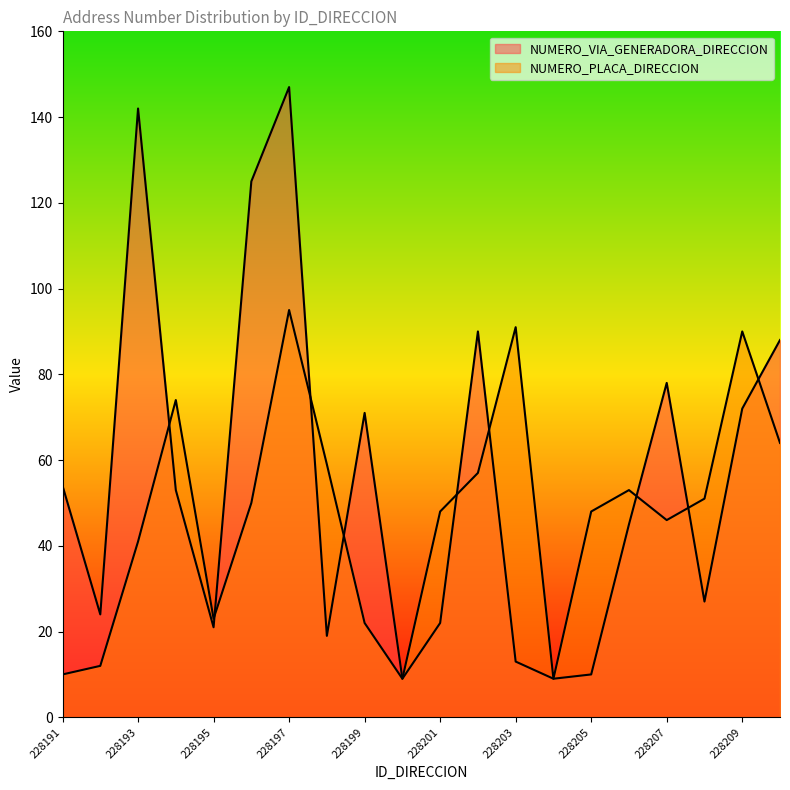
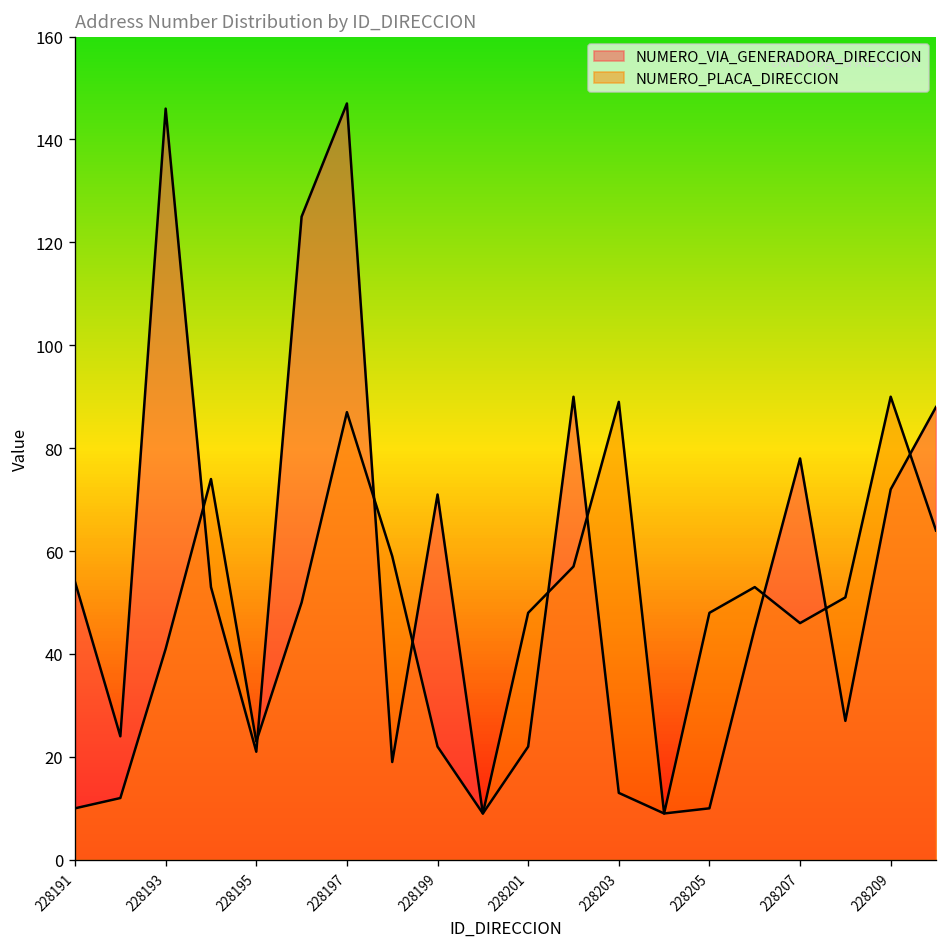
NUMERO_VIA_GENERADORA_DIRECCION, 228193: 142 -> 146
NUMERO_PLACA_DIRECCION, 228197: 95 -> 87
NUMERO_PLACA_DIRECCION, 228203: 91 -> 89
